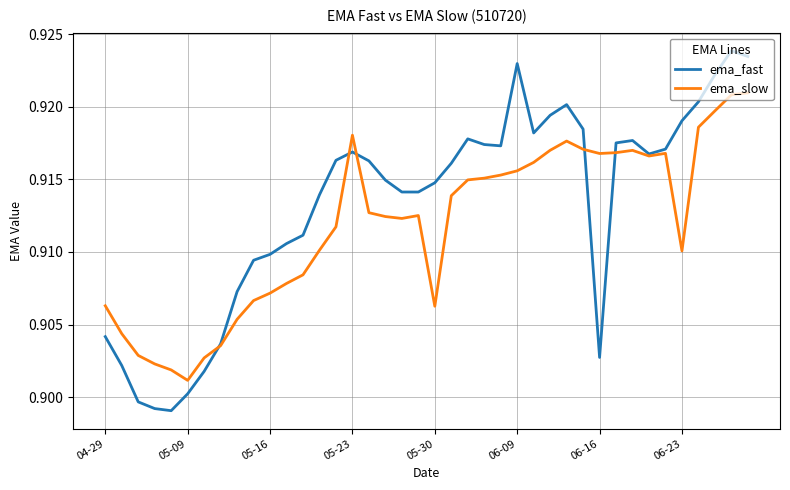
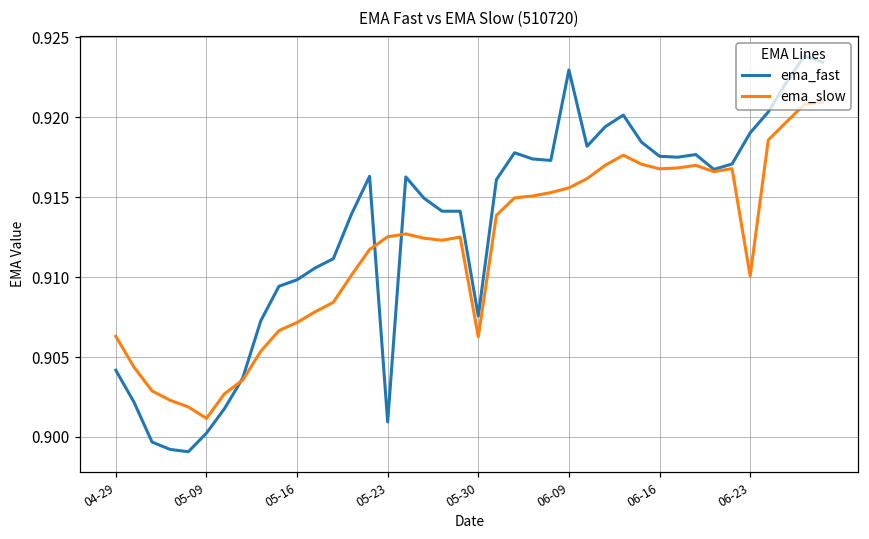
ema_fast, 05-23: 0.9169 -> 0.9009
ema_slow, 05-23: 0.9180 -> 0.9125
ema_fast, 05-30: 0.9148 -> 0.9076
ema_fast, 06-16: 0.9027 -> 0.9176
